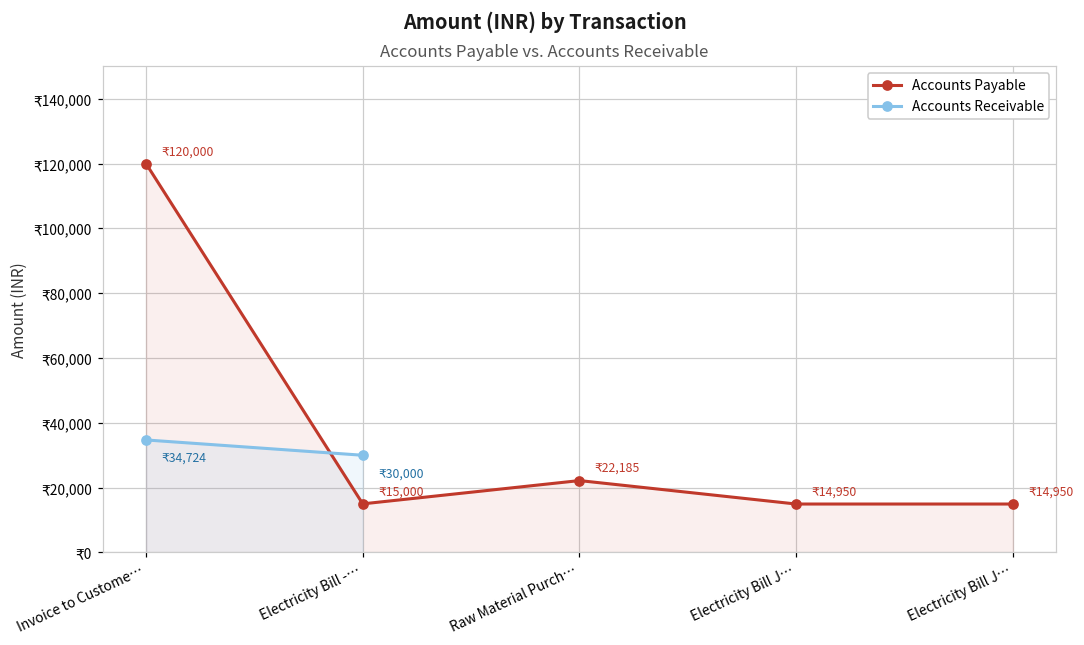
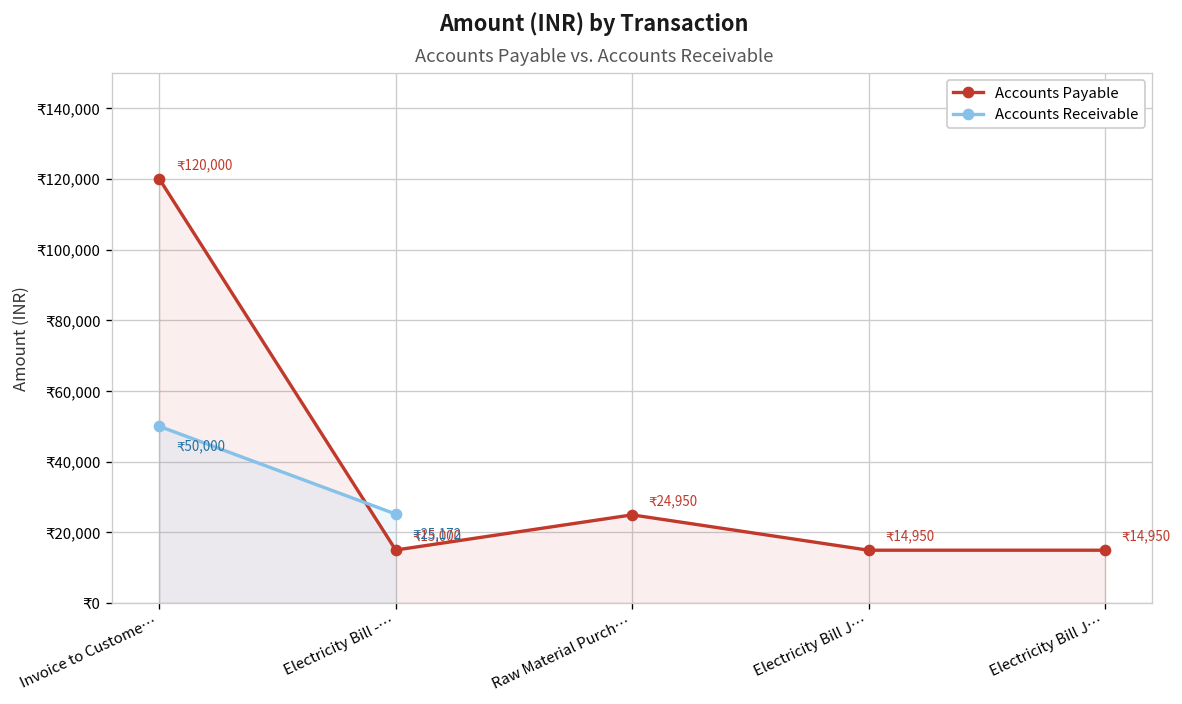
Accounts Receivable, Invoice to Custome…: 34,724 -> 50,000
Accounts Receivable, Electricity Bill -…: 30,000 -> 25,172
Accounts Payable, Raw Material Purch…: 22,185 -> 24,950
